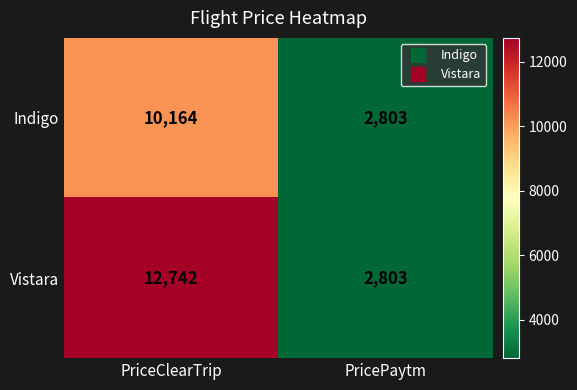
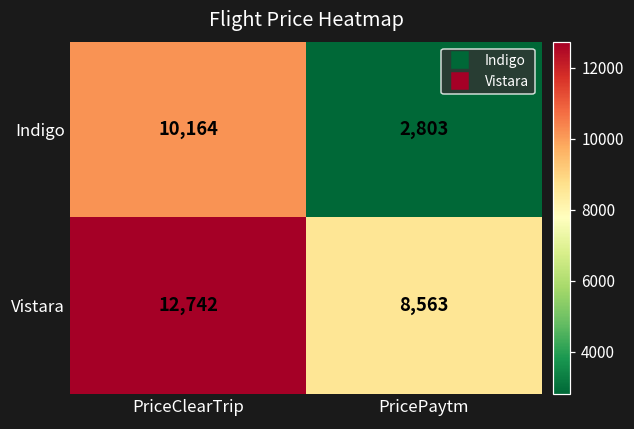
Vistara, PricePaytm: 2,803 -> 8,563
